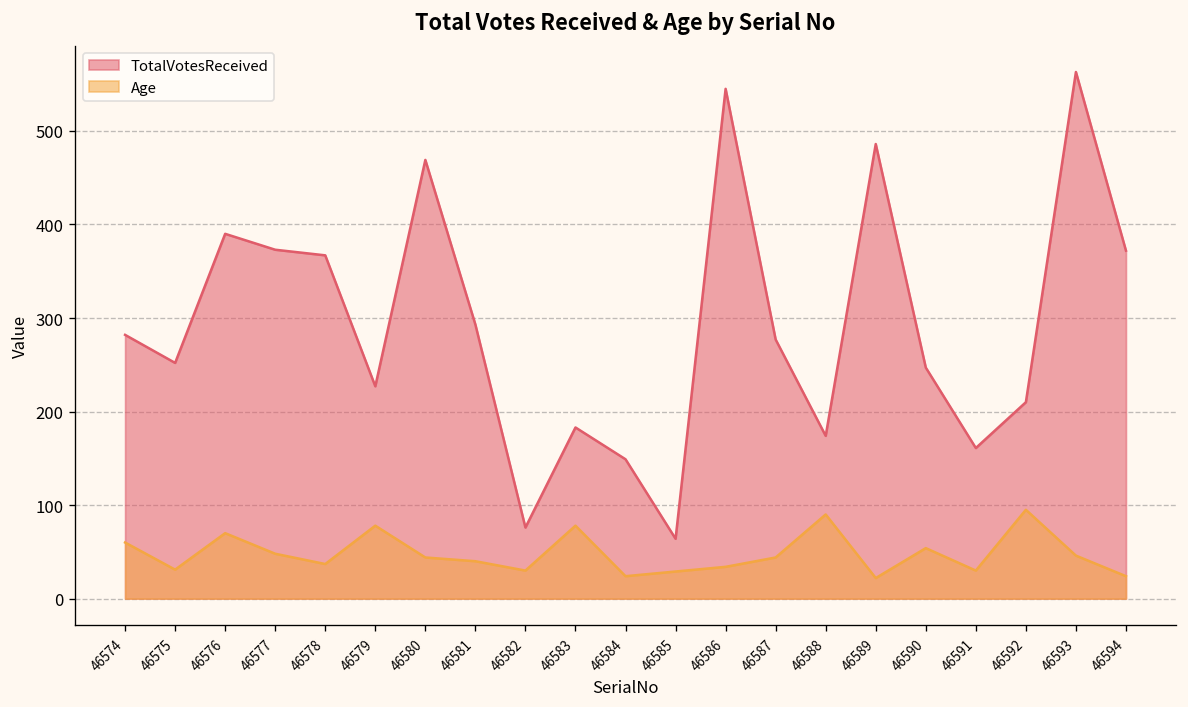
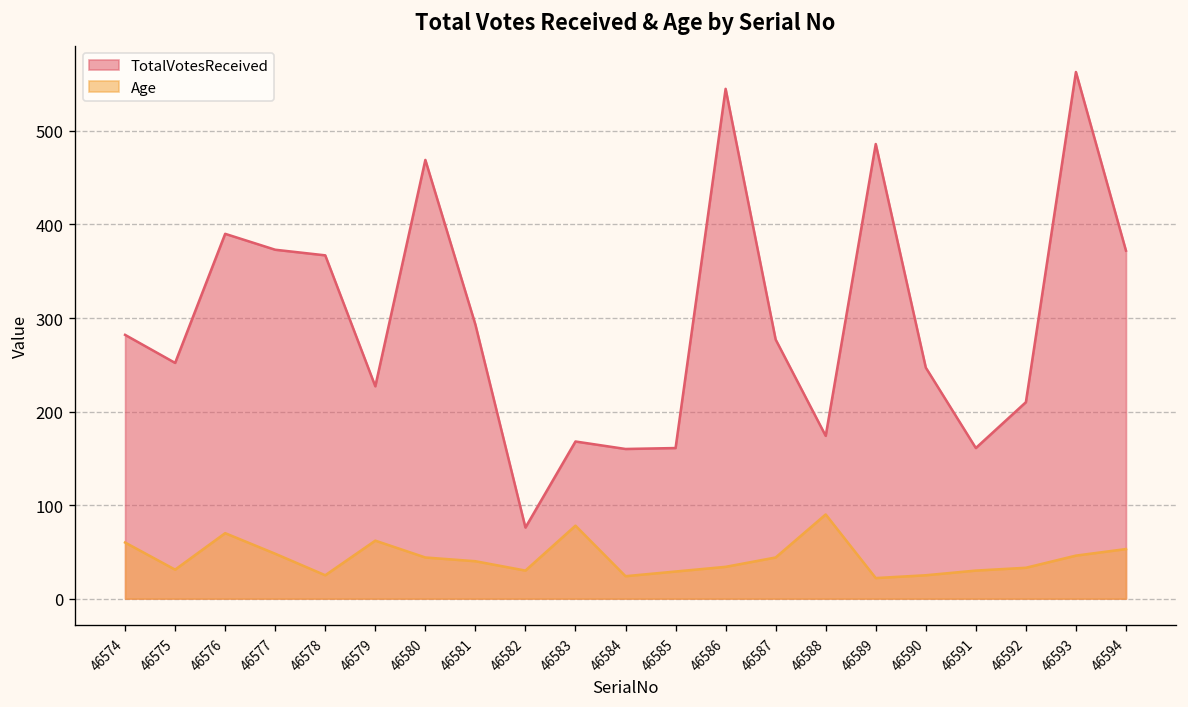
Age, 46578: 40 -> 30
Age, 46579: 80 -> 60
TotalVotesReceived, 46583: 180 -> 170
TotalVotesReceived, 46584: 150 -> 160
TotalVotesReceived, 46585: 60 -> 160
Age, 46590: 50 -> 30
Age, 46592: 100 -> 30
Age, 46594: 20 -> 50
